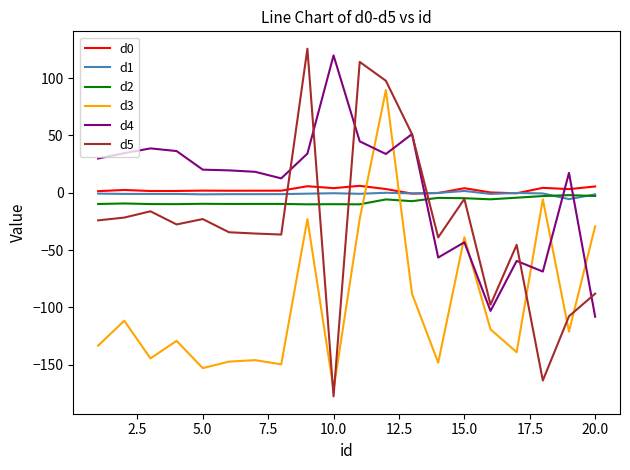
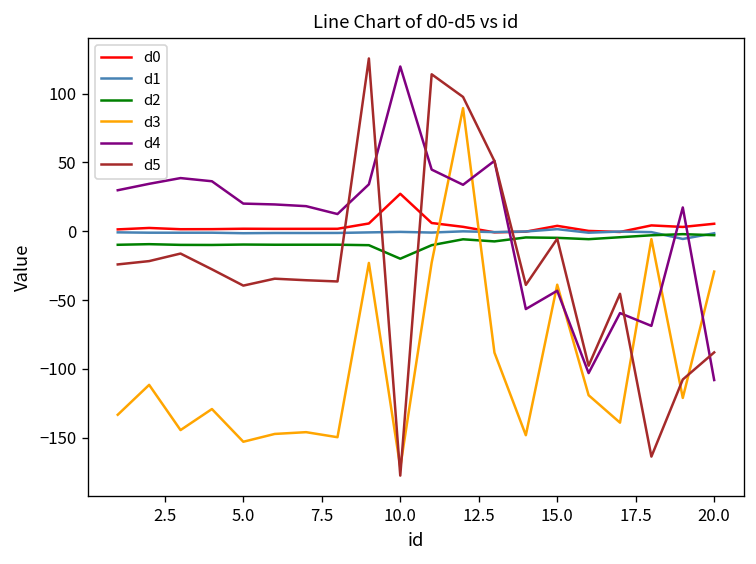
d5, 5.0: -23 -> -39
d0, 10.0: 4 -> 27
d2, 10.0: -10 -> -20
